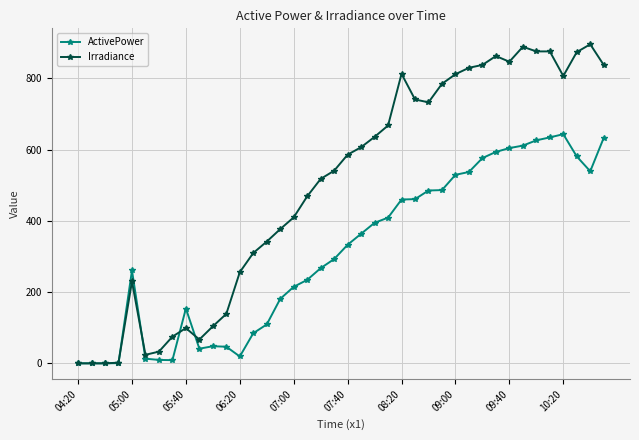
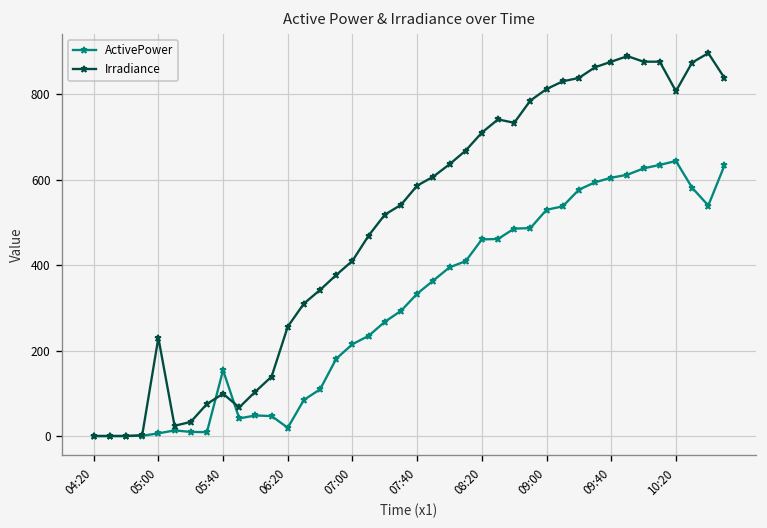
ActivePower, 05:00: 260 -> 10
Irradiance, 08:20: 810 -> 710
Irradiance, 09:40: 850 -> 880
